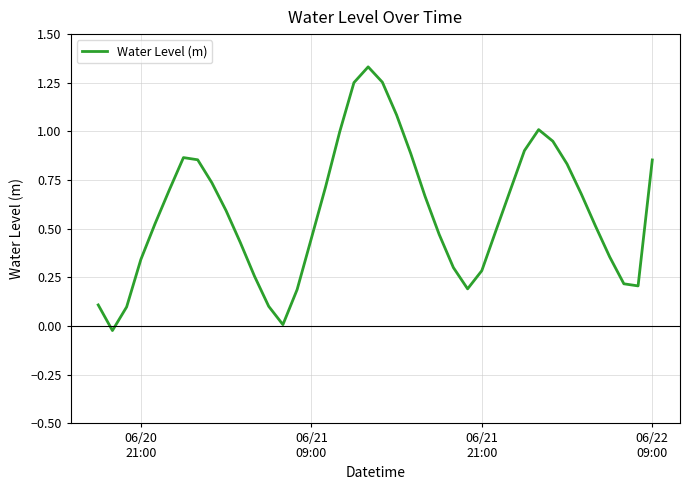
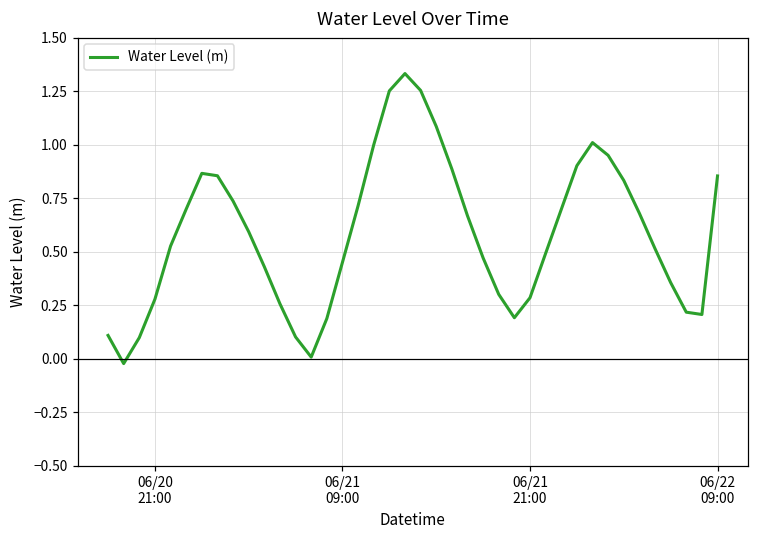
06/20 21:00: 0.34 -> 0.28
